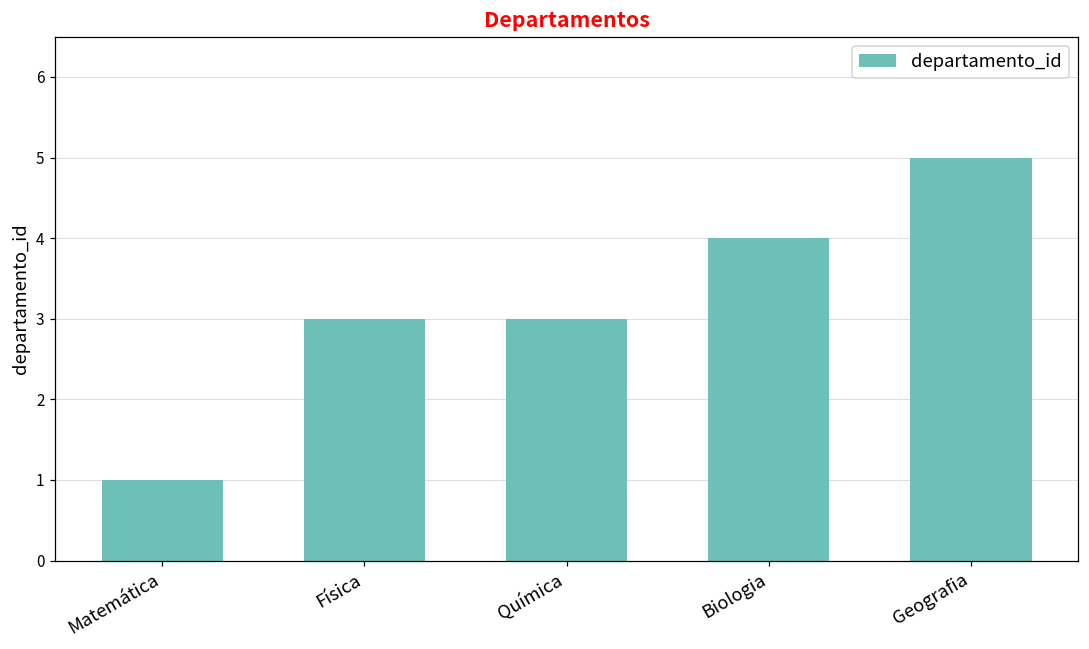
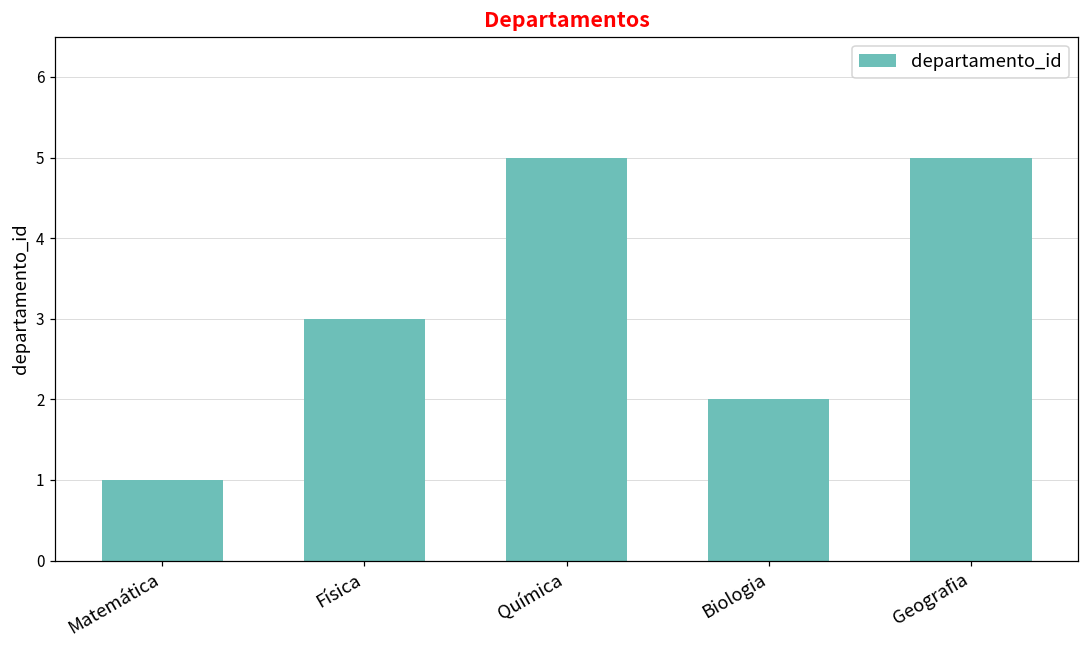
Química: 3 -> 5
Biologia: 4 -> 2
